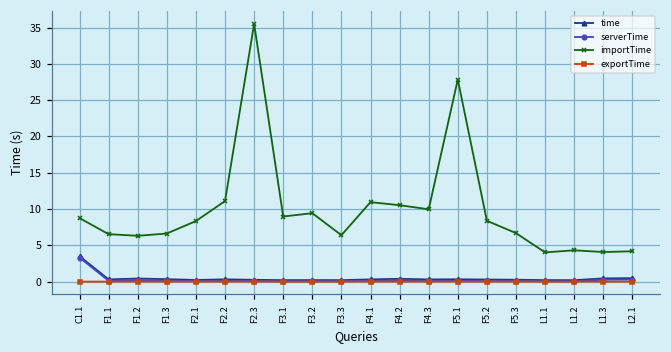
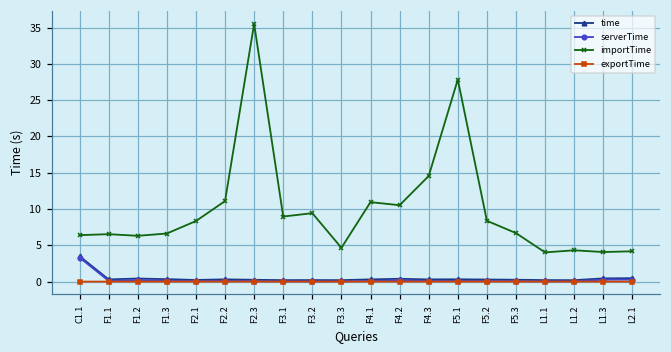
importTime, C1.1: 9 -> 6
importTime, F3.3: 6 -> 5
importTime, F4.3: 10 -> 15
